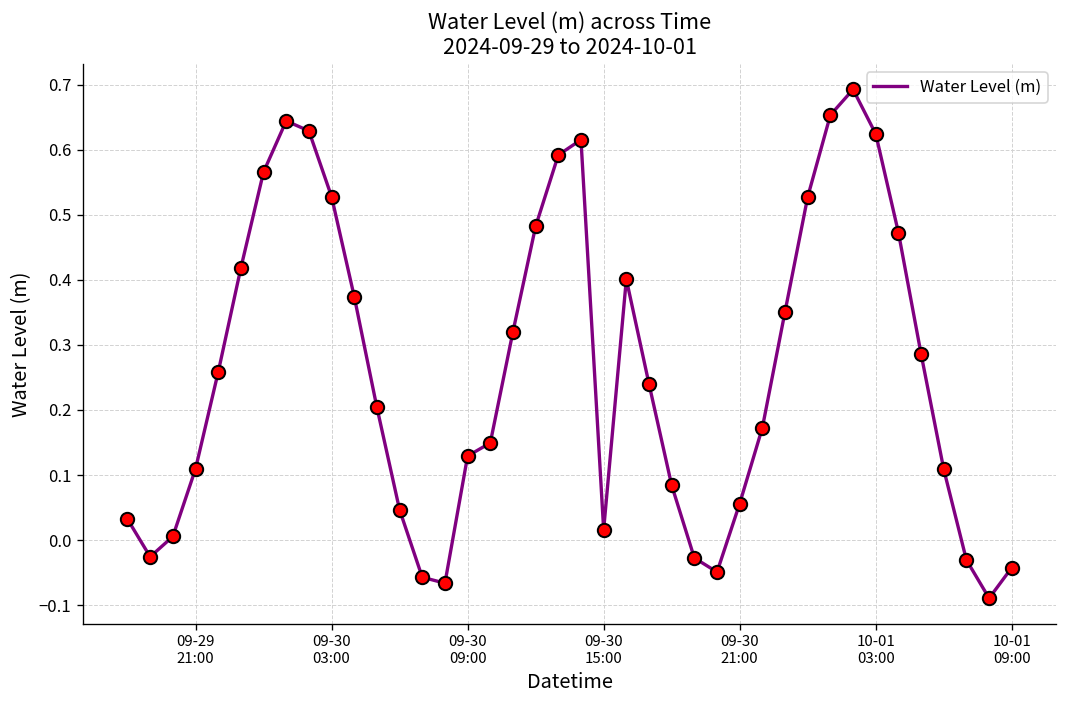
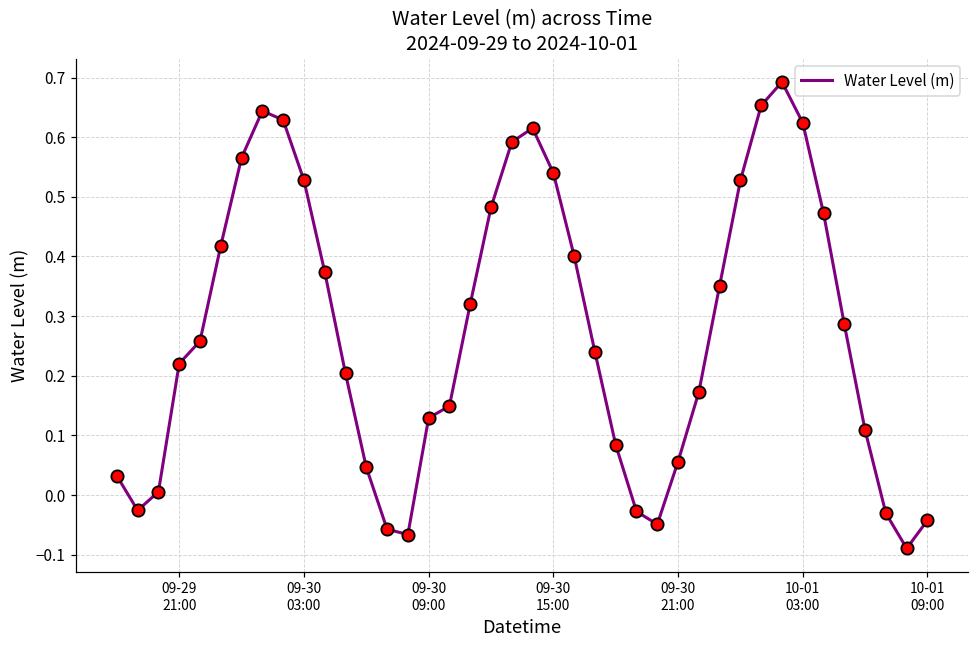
09-29 21:00: 0.11 -> 0.22
09-30 15:00: 0.02 -> 0.54
